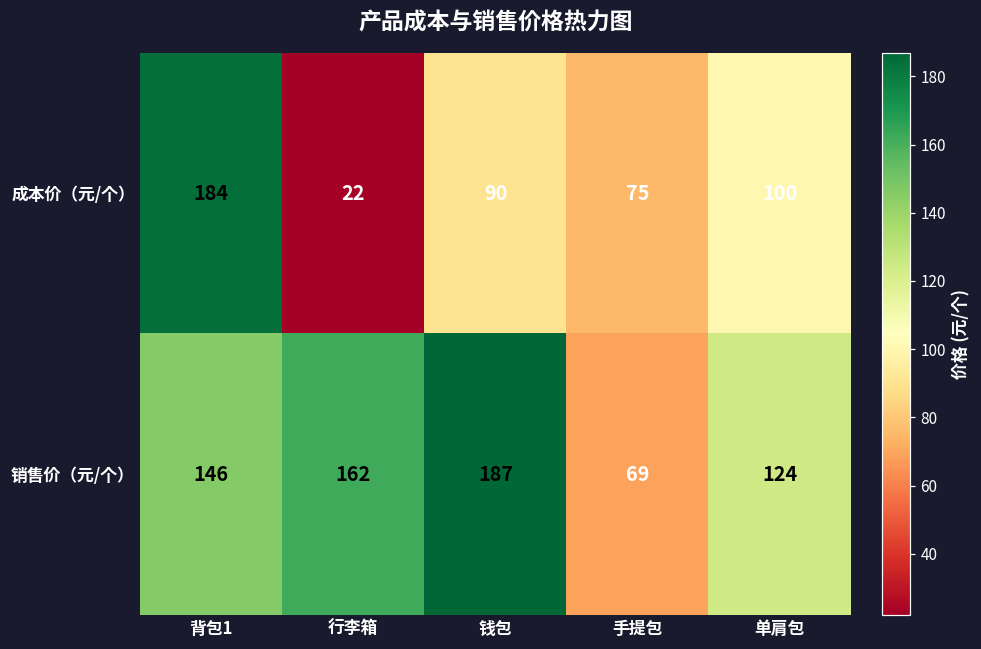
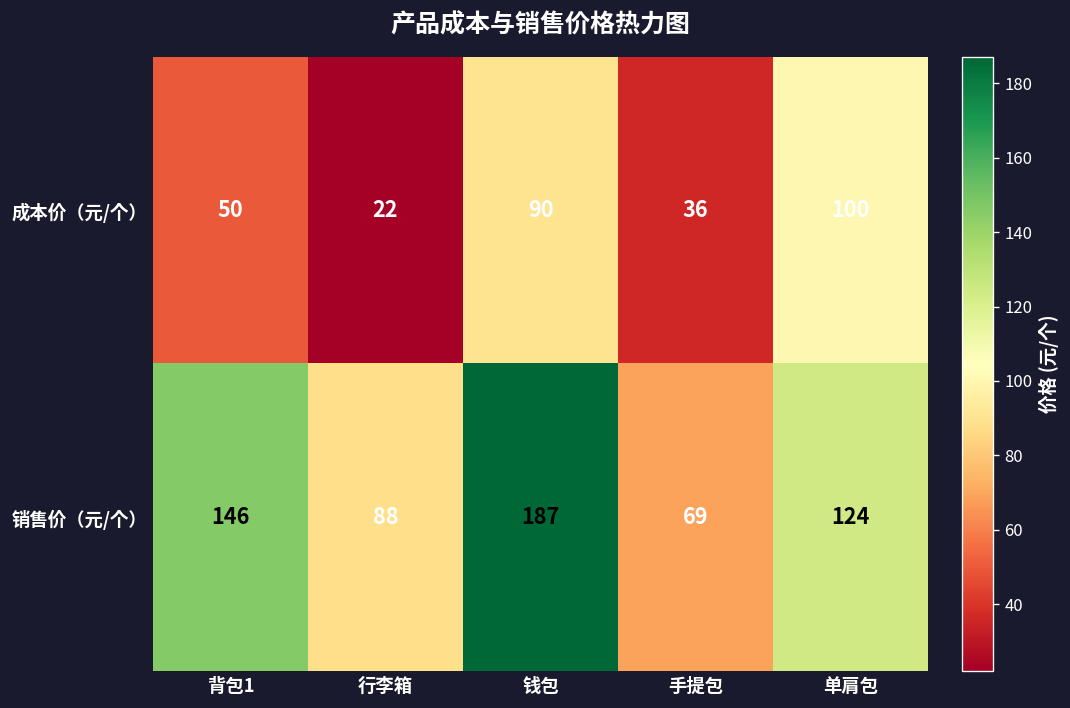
成本价（元/个）, 背包1: 184 -> 50
成本价（元/个）, 手提包: 75 -> 36
销售价（元/个）, 行李箱: 162 -> 88
